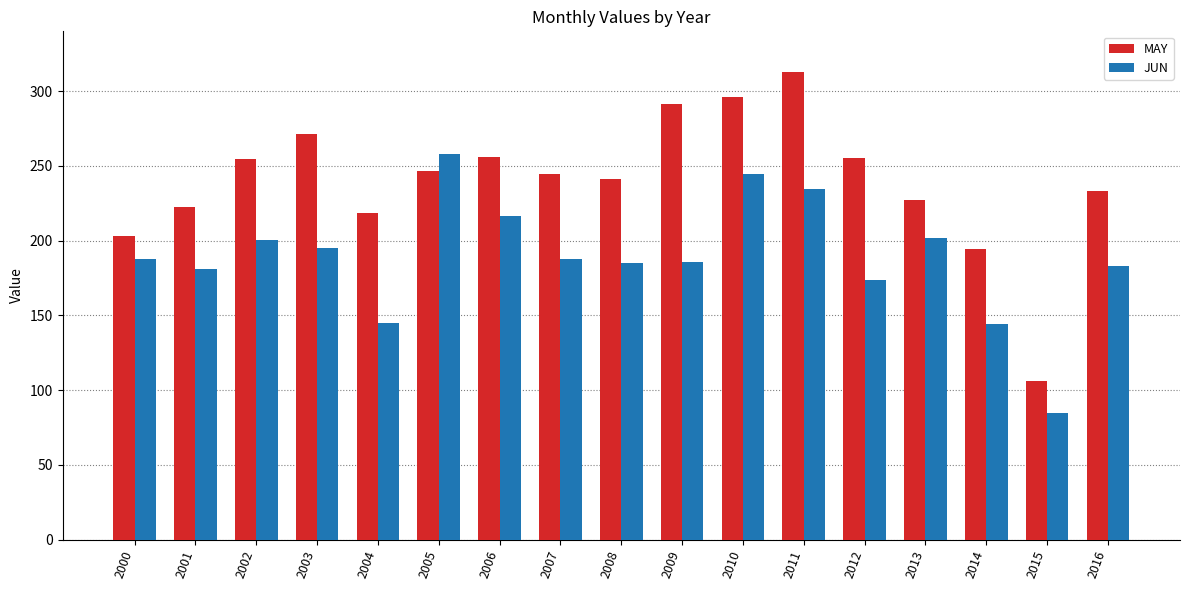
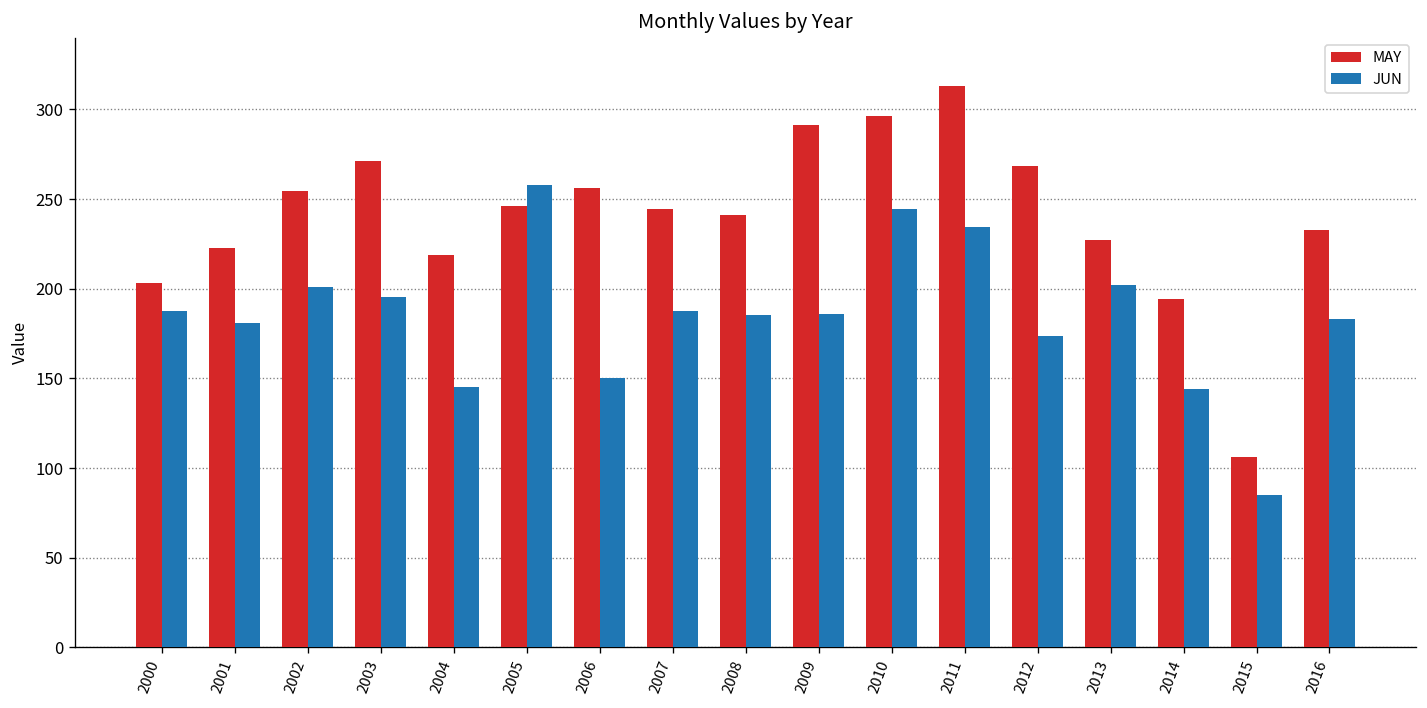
JUN, 2006: 217 -> 150
MAY, 2012: 255 -> 268
